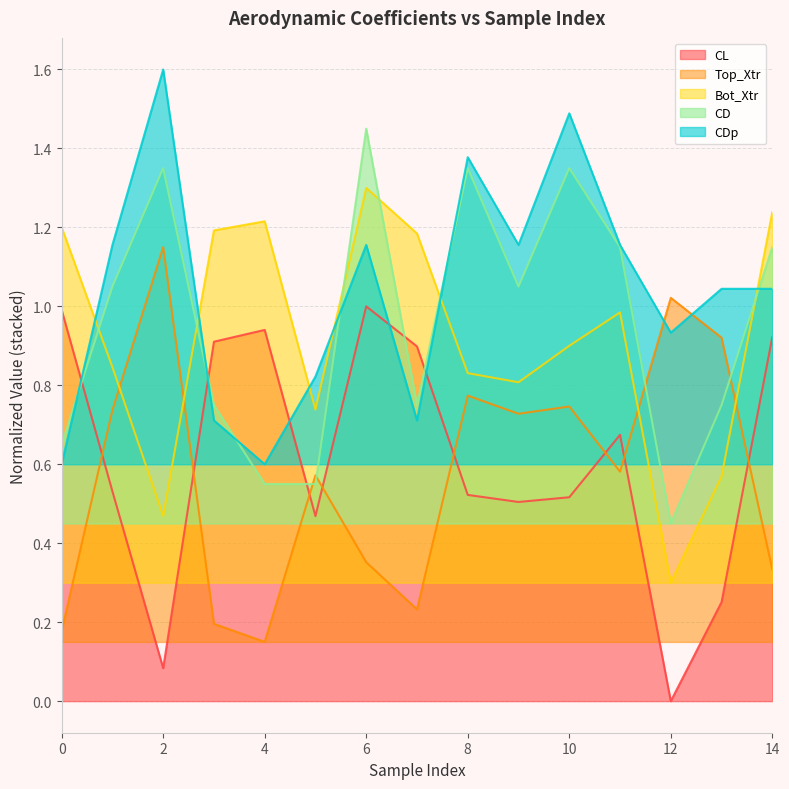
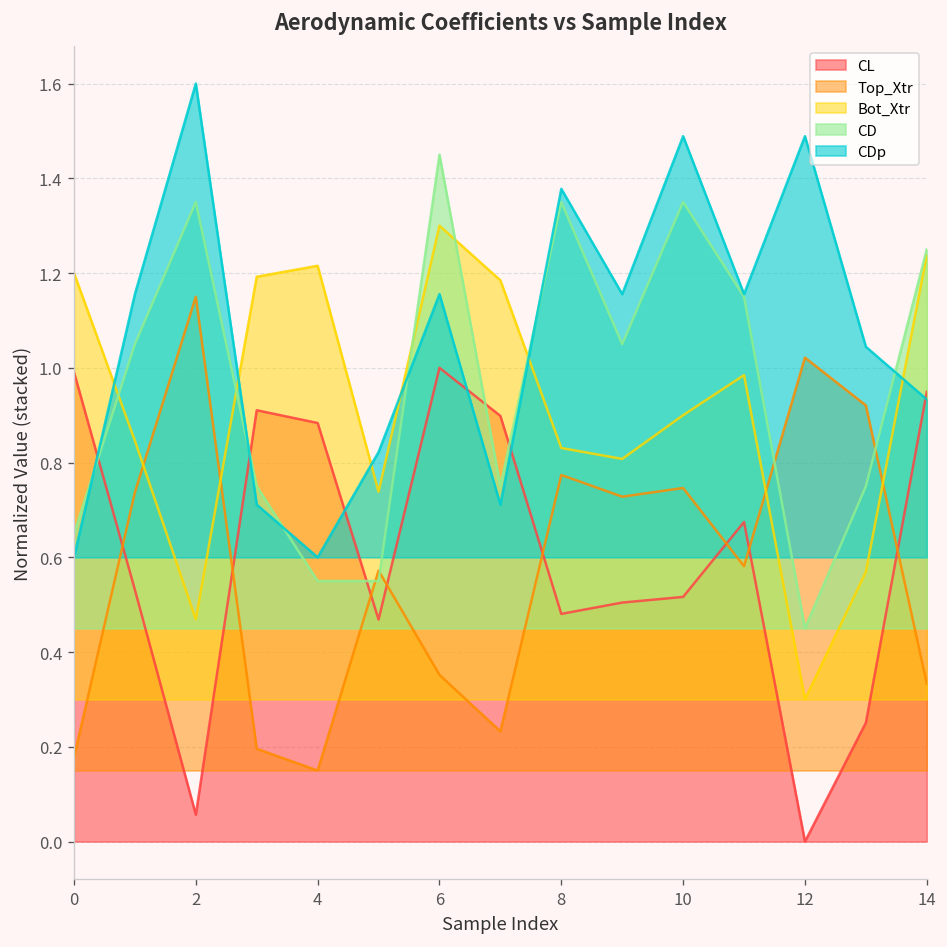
CL, 2: 0.08 -> 0.06
CL, 4: 0.94 -> 0.88
CL, 8: 0.52 -> 0.48
CDp, 12: 0.93 -> 1.49
CL, 14: 0.92 -> 0.95
CD, 14: 1.15 -> 1.25
CDp, 14: 1.04 -> 0.93
